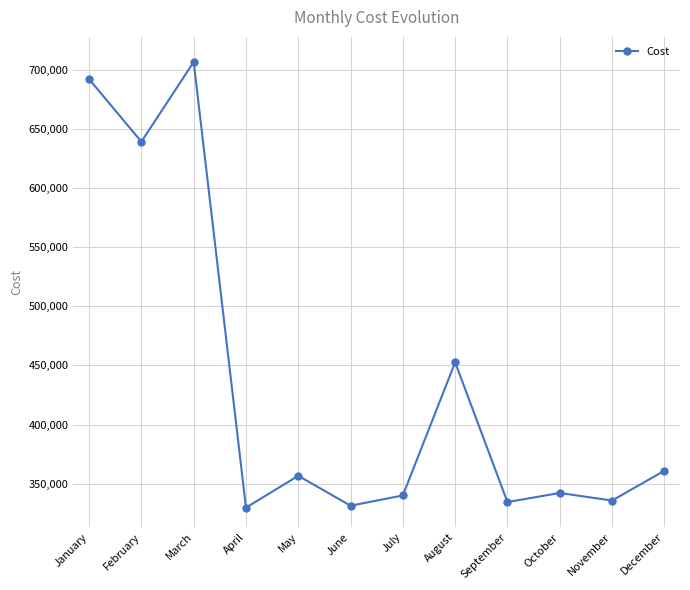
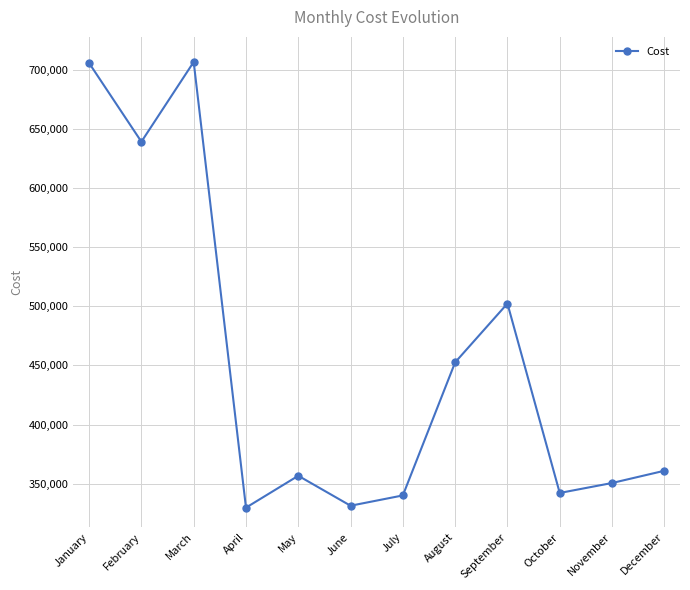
January: 692,000 -> 706,000
September: 334,000 -> 502,000
November: 336,000 -> 351,000
